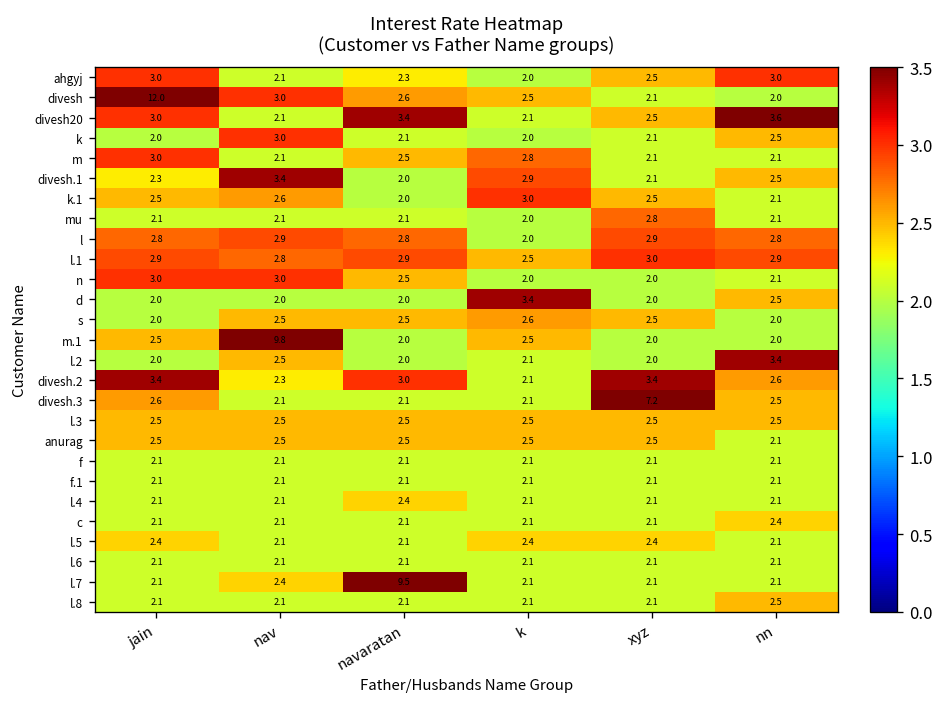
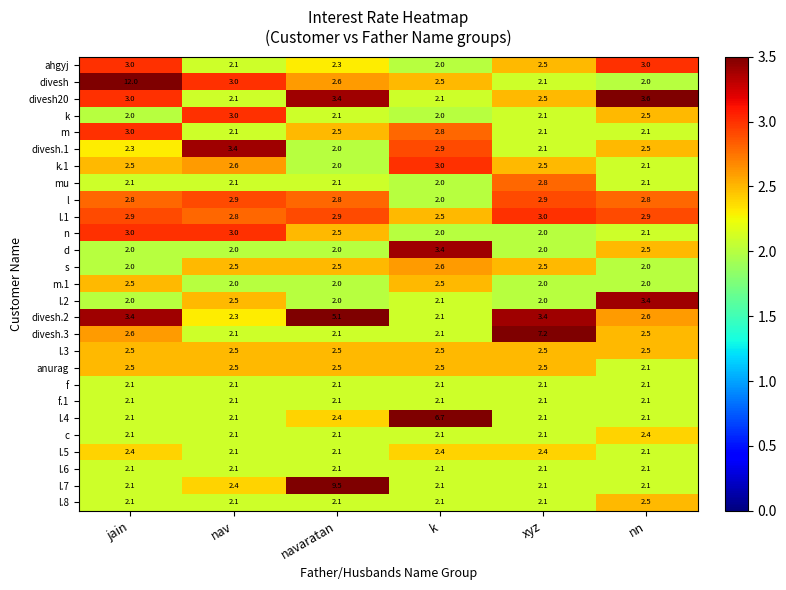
m.1, nav: 9.8 -> 2.0
divesh.2, navaratan: 3.0 -> 5.1
l.4, k: 2.1 -> 6.7
